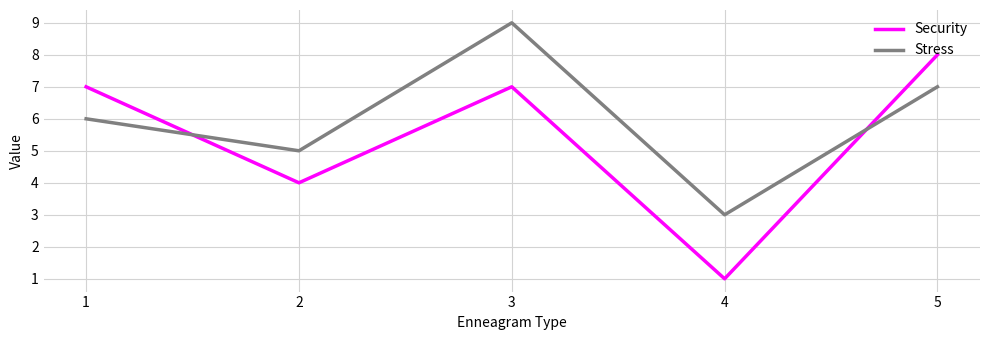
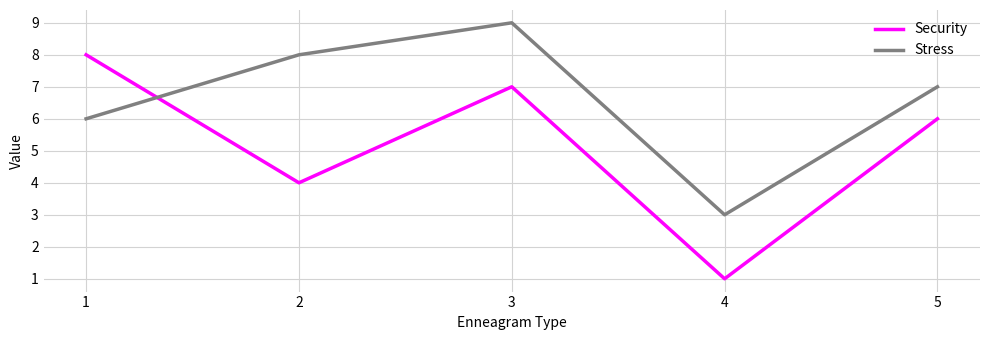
Security, 1: 7 -> 8
Stress, 2: 5 -> 8
Security, 5: 8 -> 6
